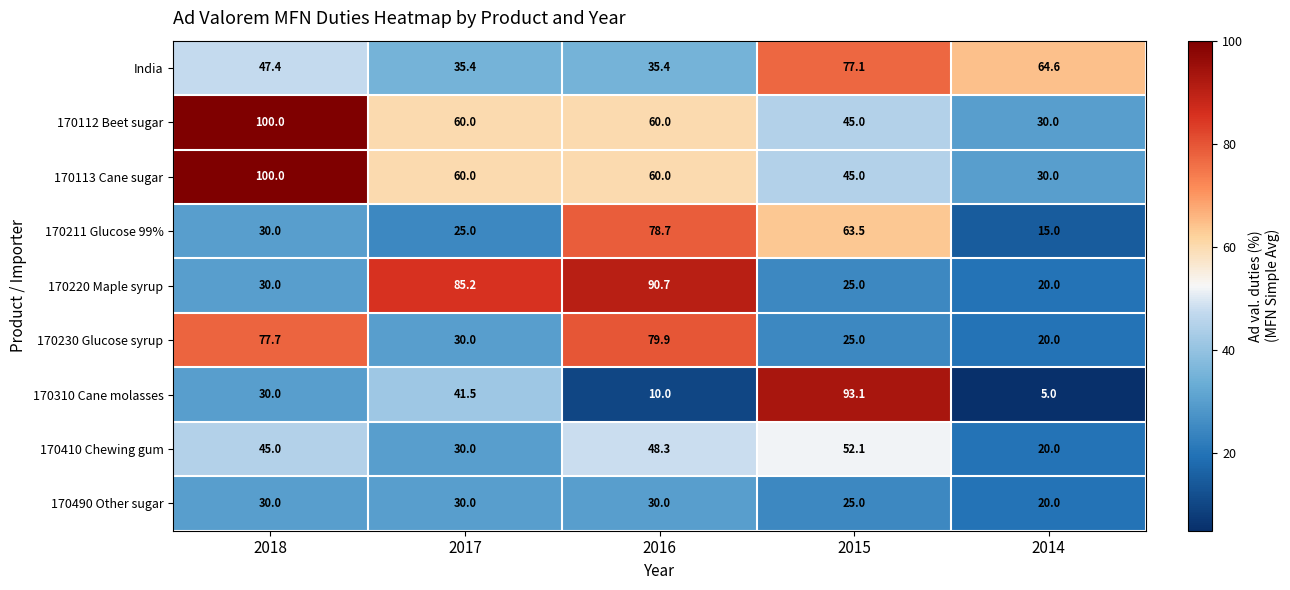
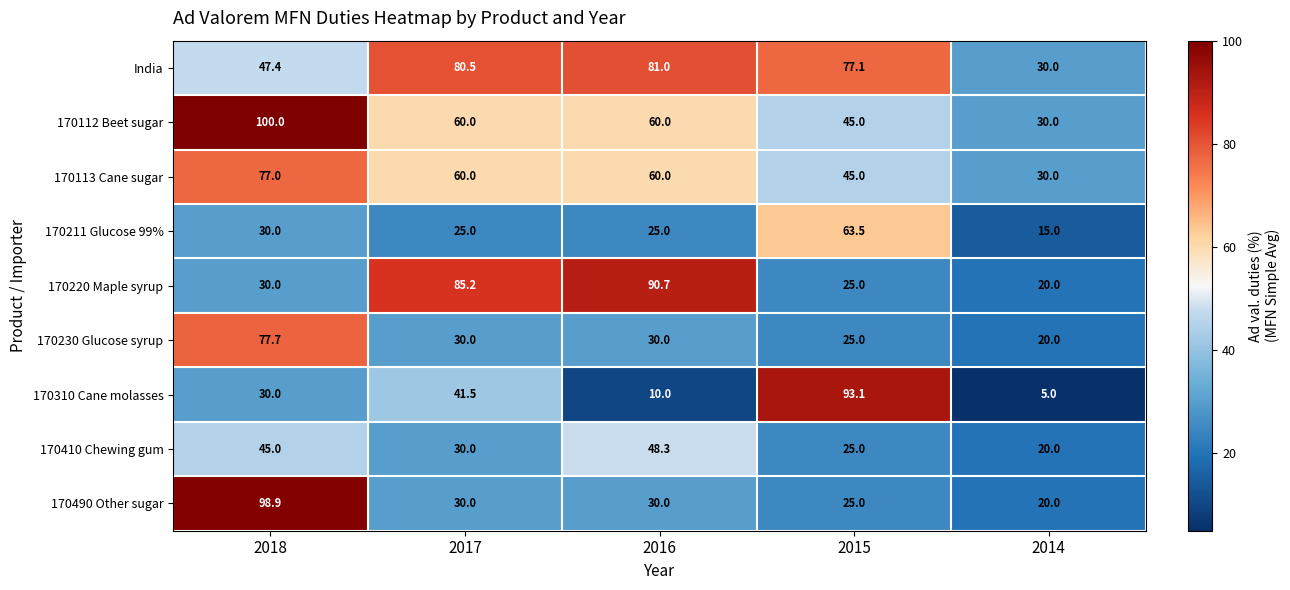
India, 2017: 35.4 -> 80.5
India, 2016: 35.4 -> 81.0
India, 2014: 64.6 -> 30.0
170113 Cane sugar, 2018: 100.0 -> 77.0
170211 Glucose 99%, 2016: 78.7 -> 25.0
170230 Glucose syrup, 2016: 79.9 -> 30.0
170410 Chewing gum, 2015: 52.1 -> 25.0
170490 Other sugar, 2018: 30.0 -> 98.9
